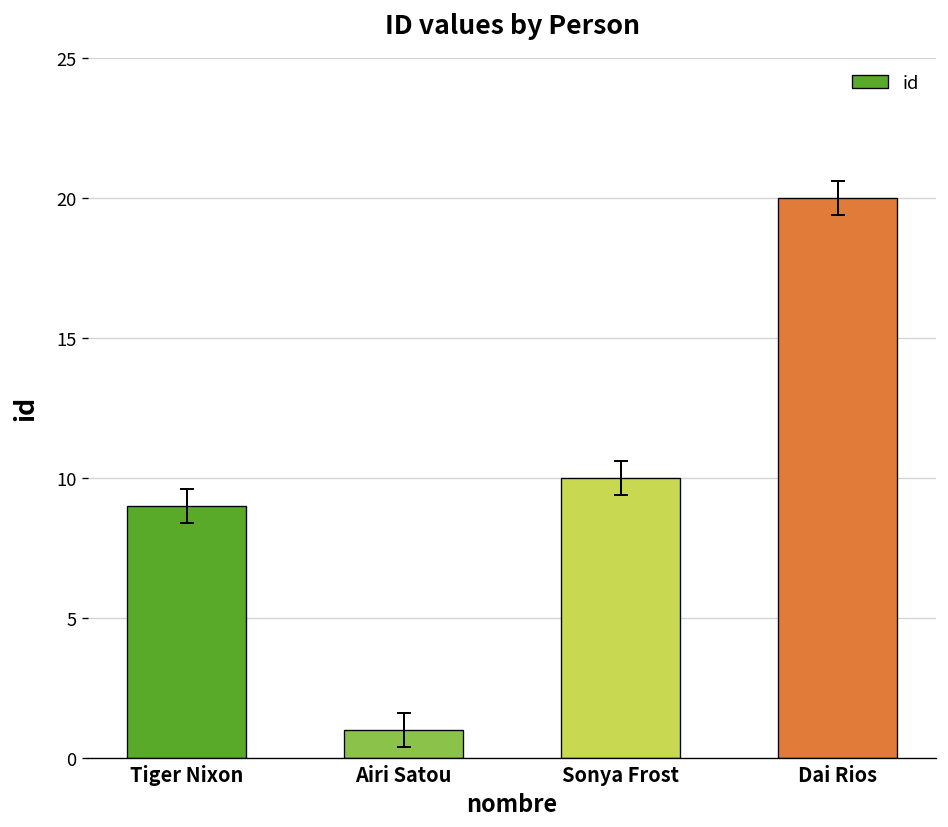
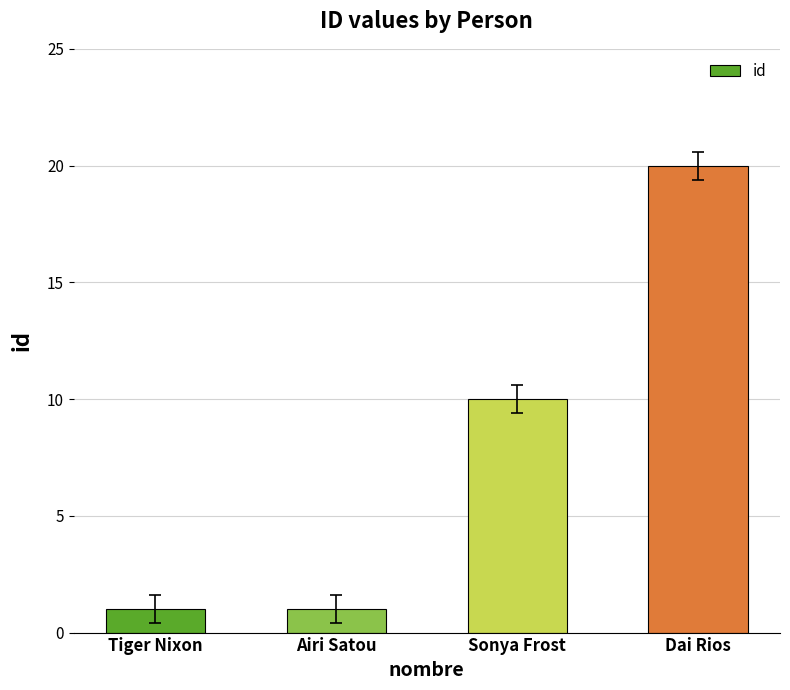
id, Tiger Nixon: 9 -> 1
